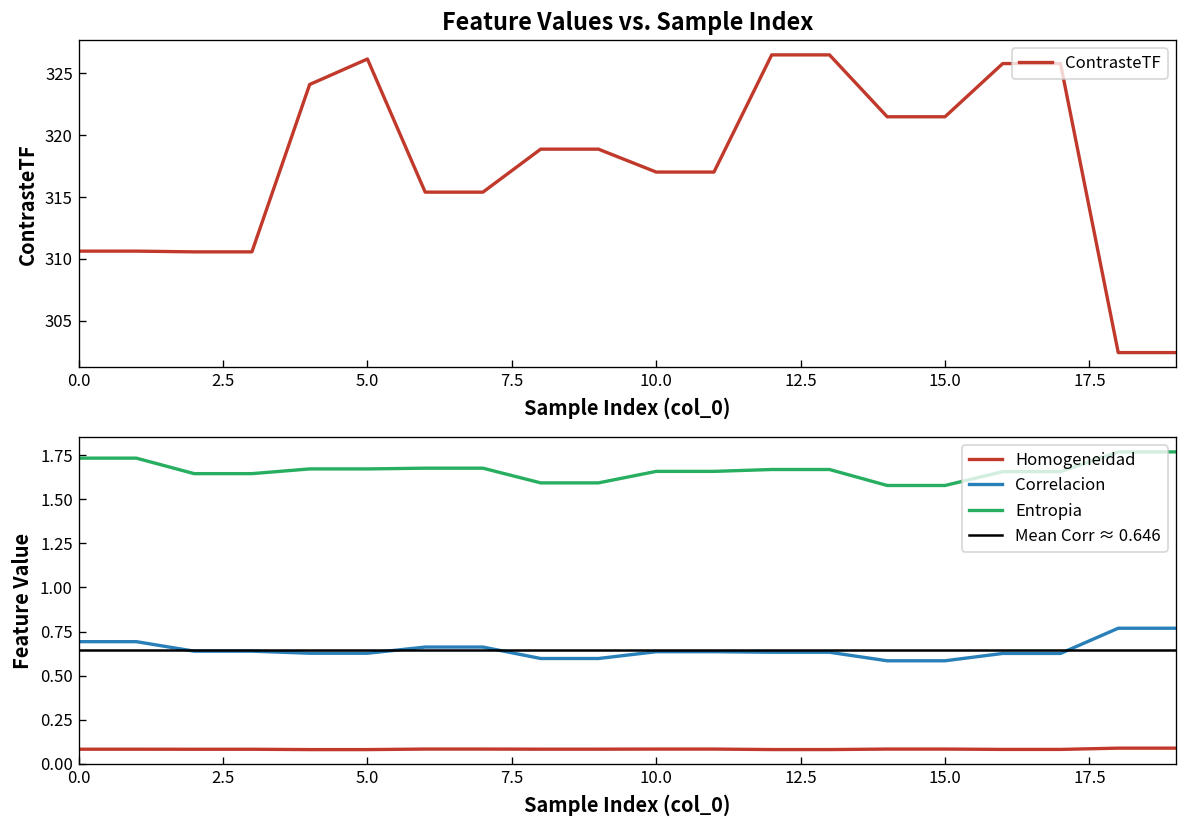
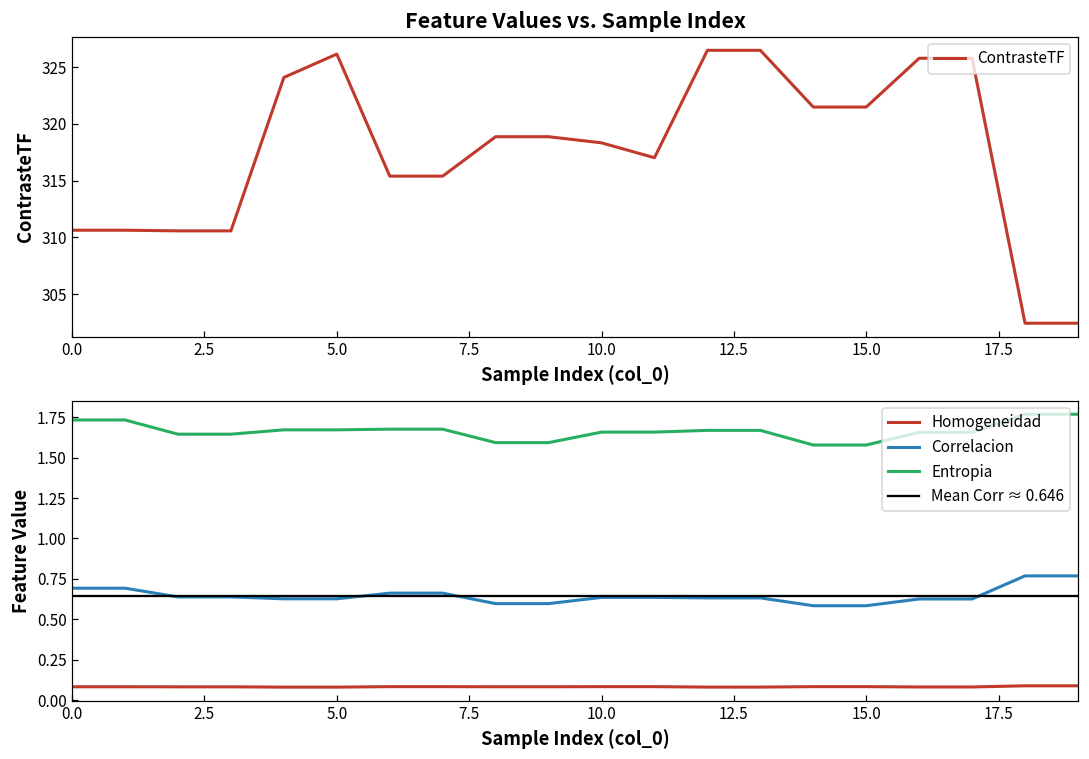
Feature Values vs. Sample Index, 10.0: 317.0 -> 318.3
